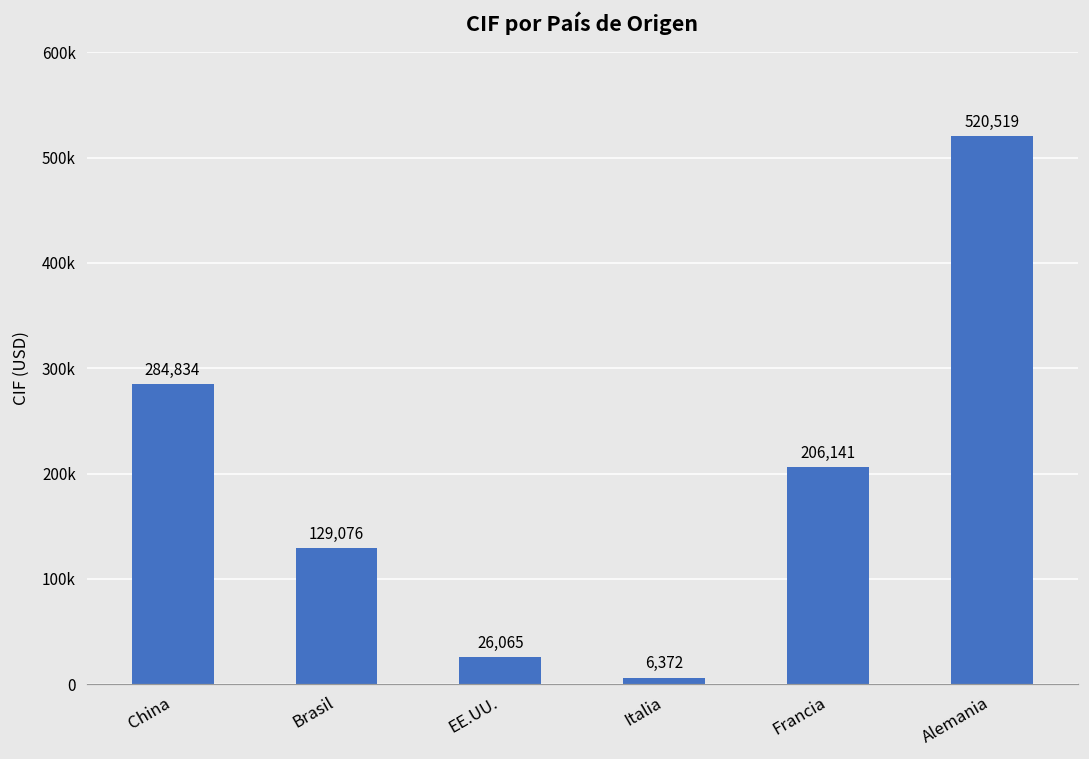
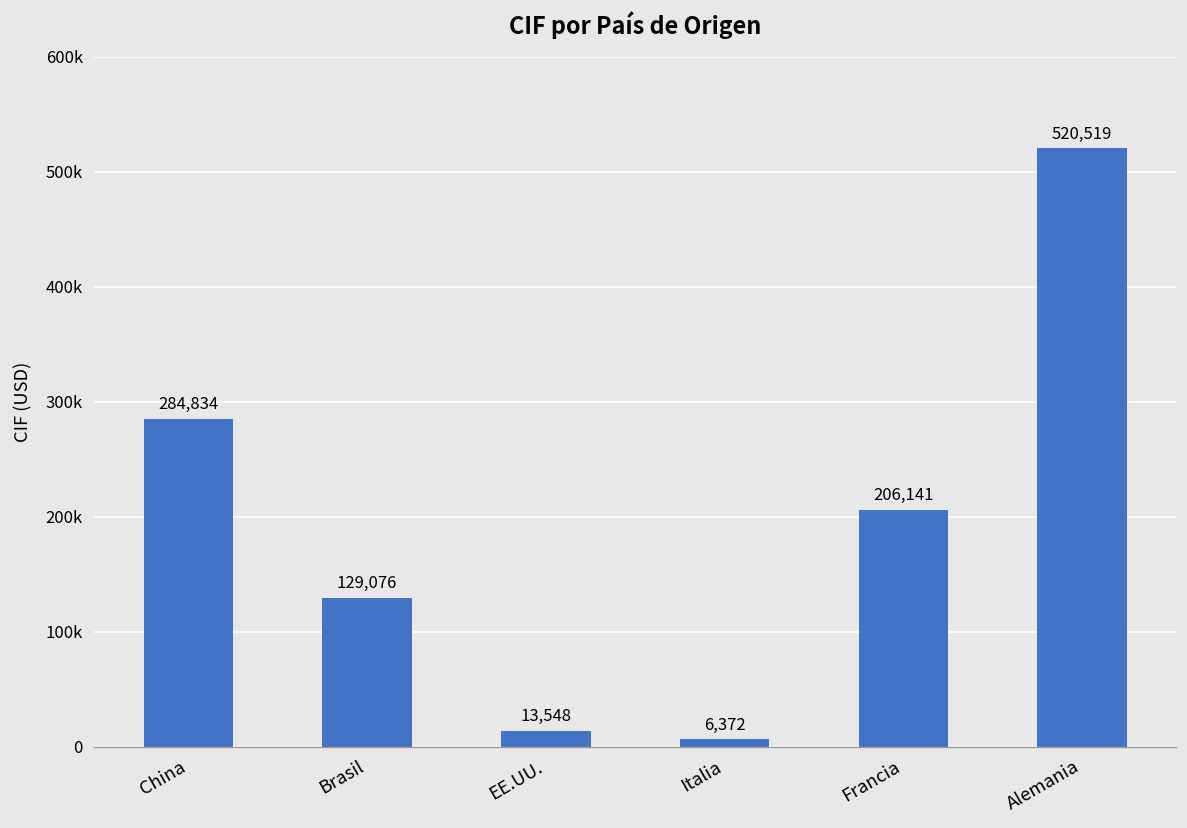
EE.UU.: 26,065 -> 13,548
